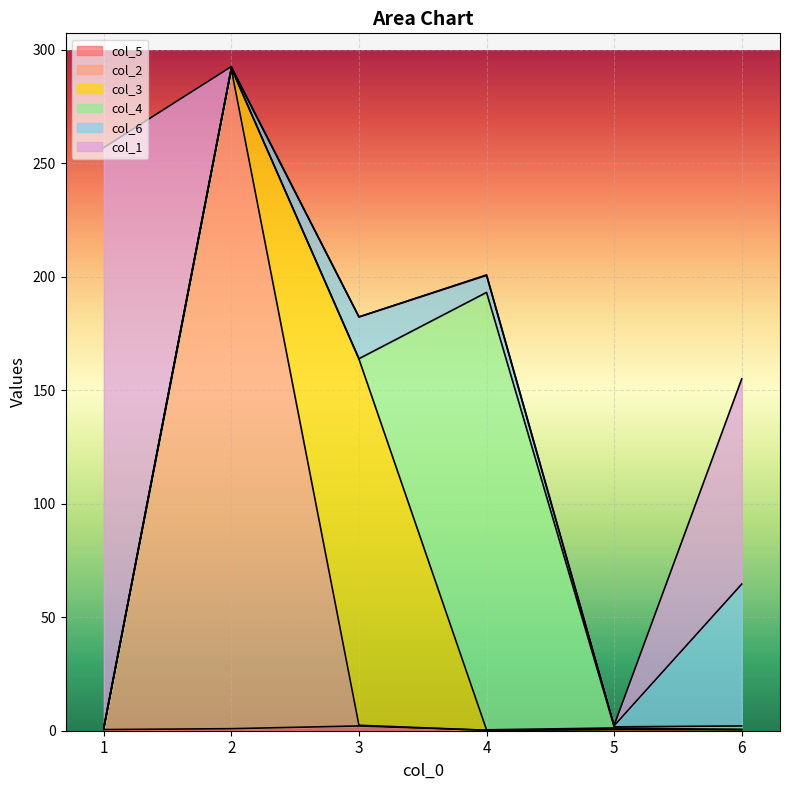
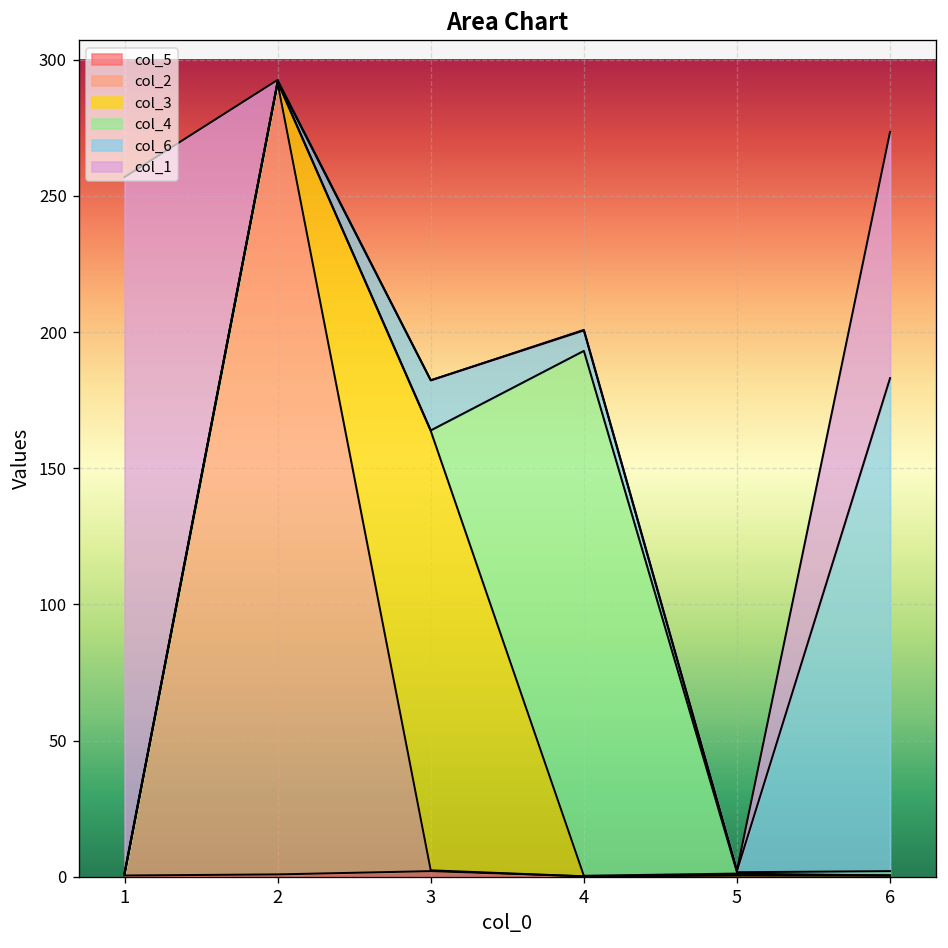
col_6, 6: 62 -> 181
